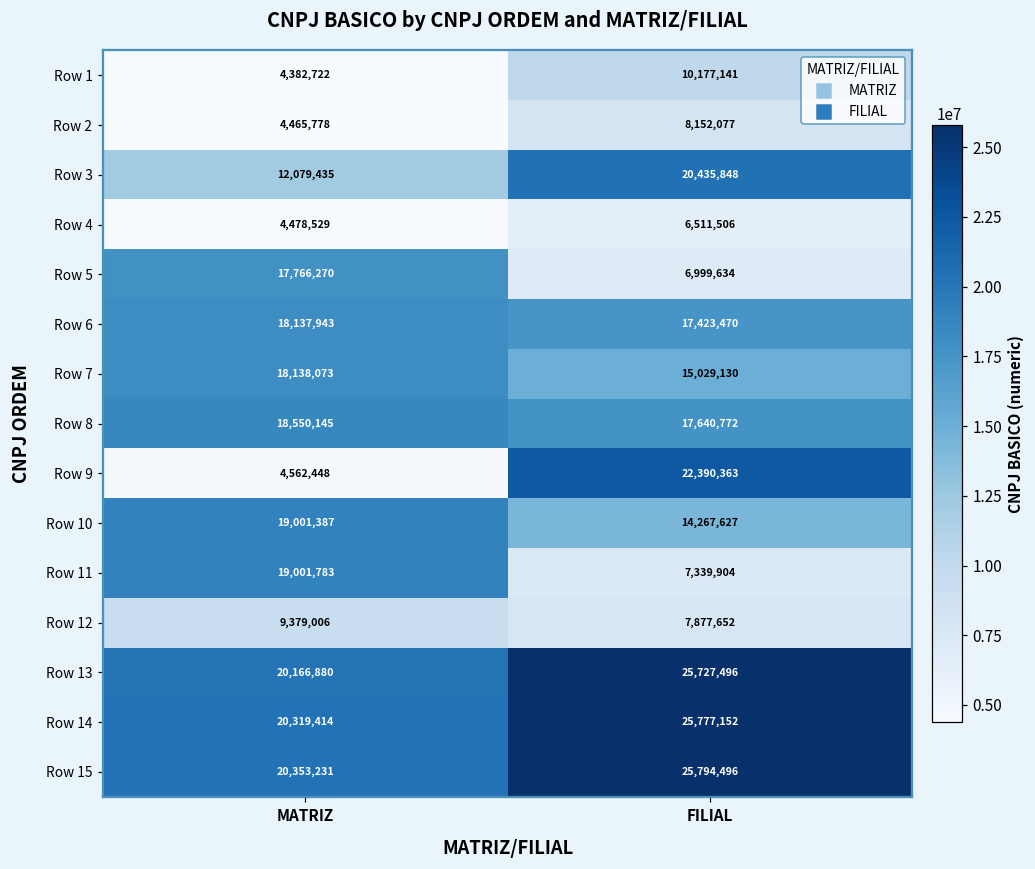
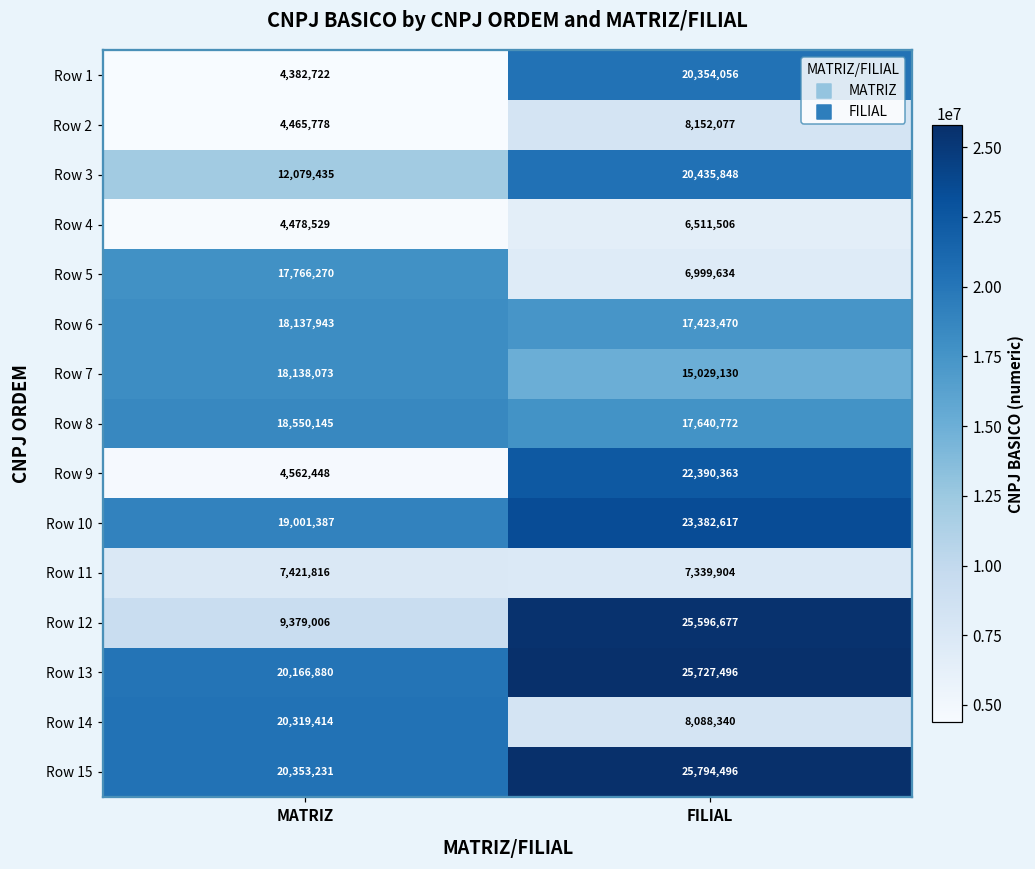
Row 1, FILIAL: 10,177,141 -> 20,354,056
Row 10, FILIAL: 14,267,627 -> 23,382,617
Row 11, MATRIZ: 19,001,783 -> 7,421,816
Row 12, FILIAL: 7,877,652 -> 25,596,677
Row 14, FILIAL: 25,777,152 -> 8,088,340
